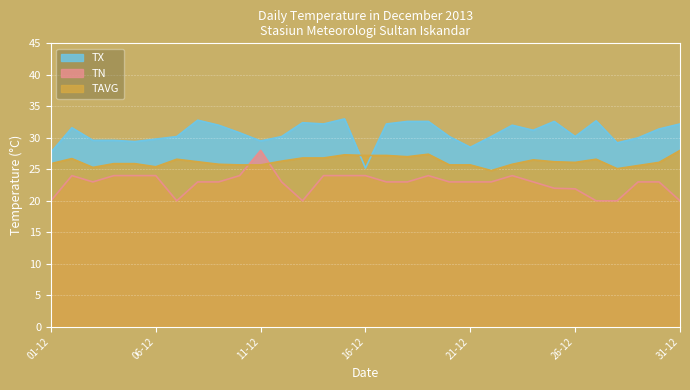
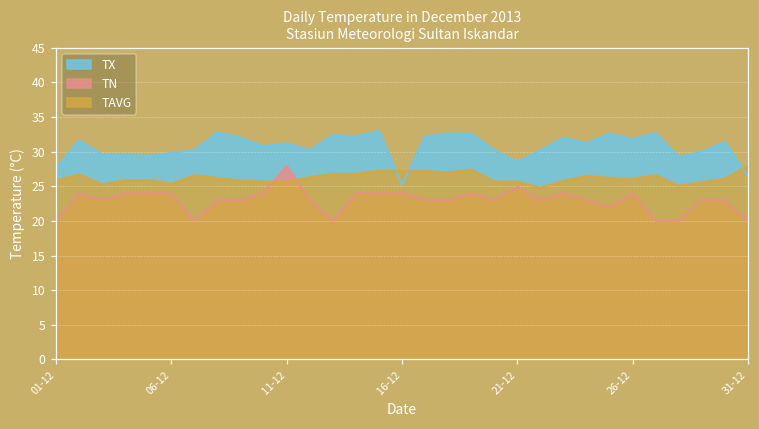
TX, 11-12: 30 -> 31
TN, 21-12: 23 -> 25
TX, 26-12: 30 -> 32
TN, 26-12: 22 -> 24
TX, 31-12: 32 -> 26
